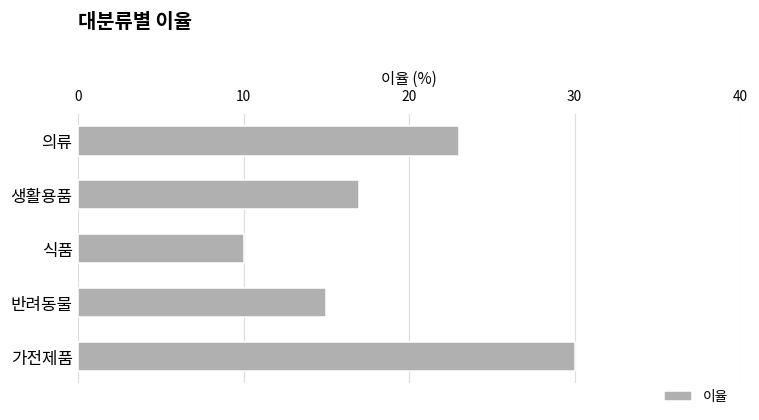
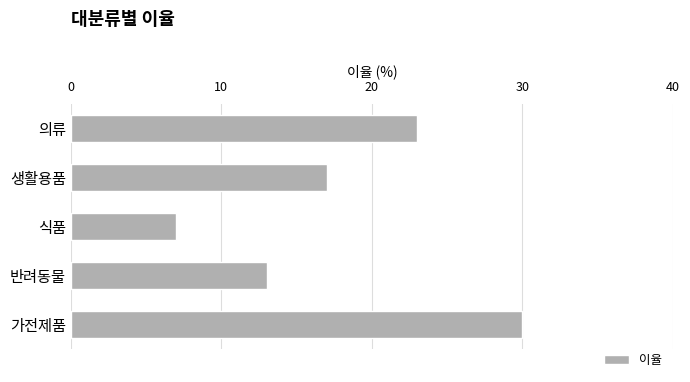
식품: 10 -> 7
반려동물: 15 -> 13
